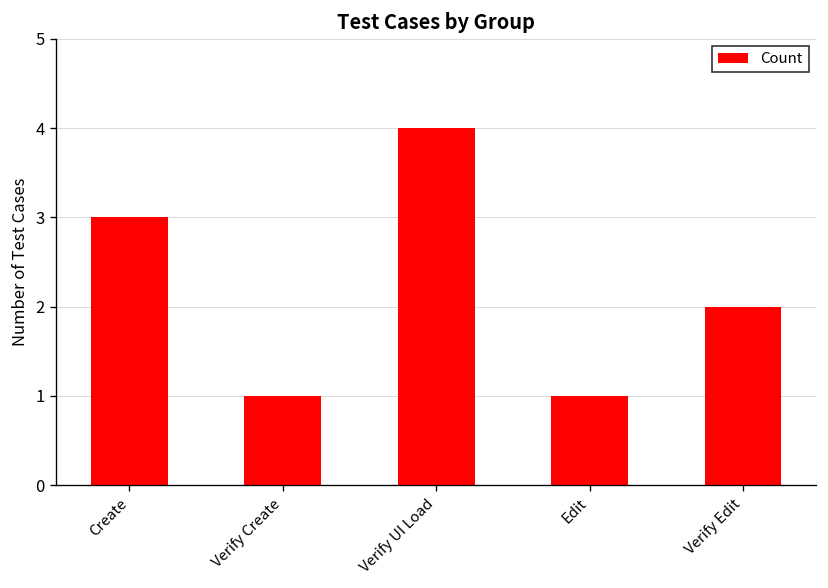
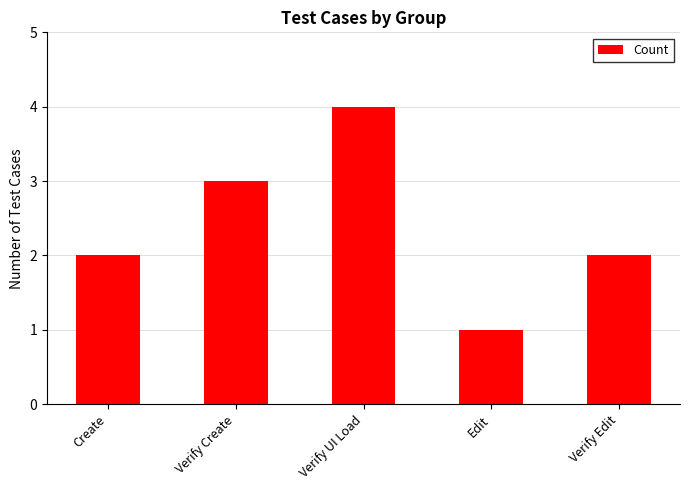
Create: 3 -> 2
Verify Create: 1 -> 3
